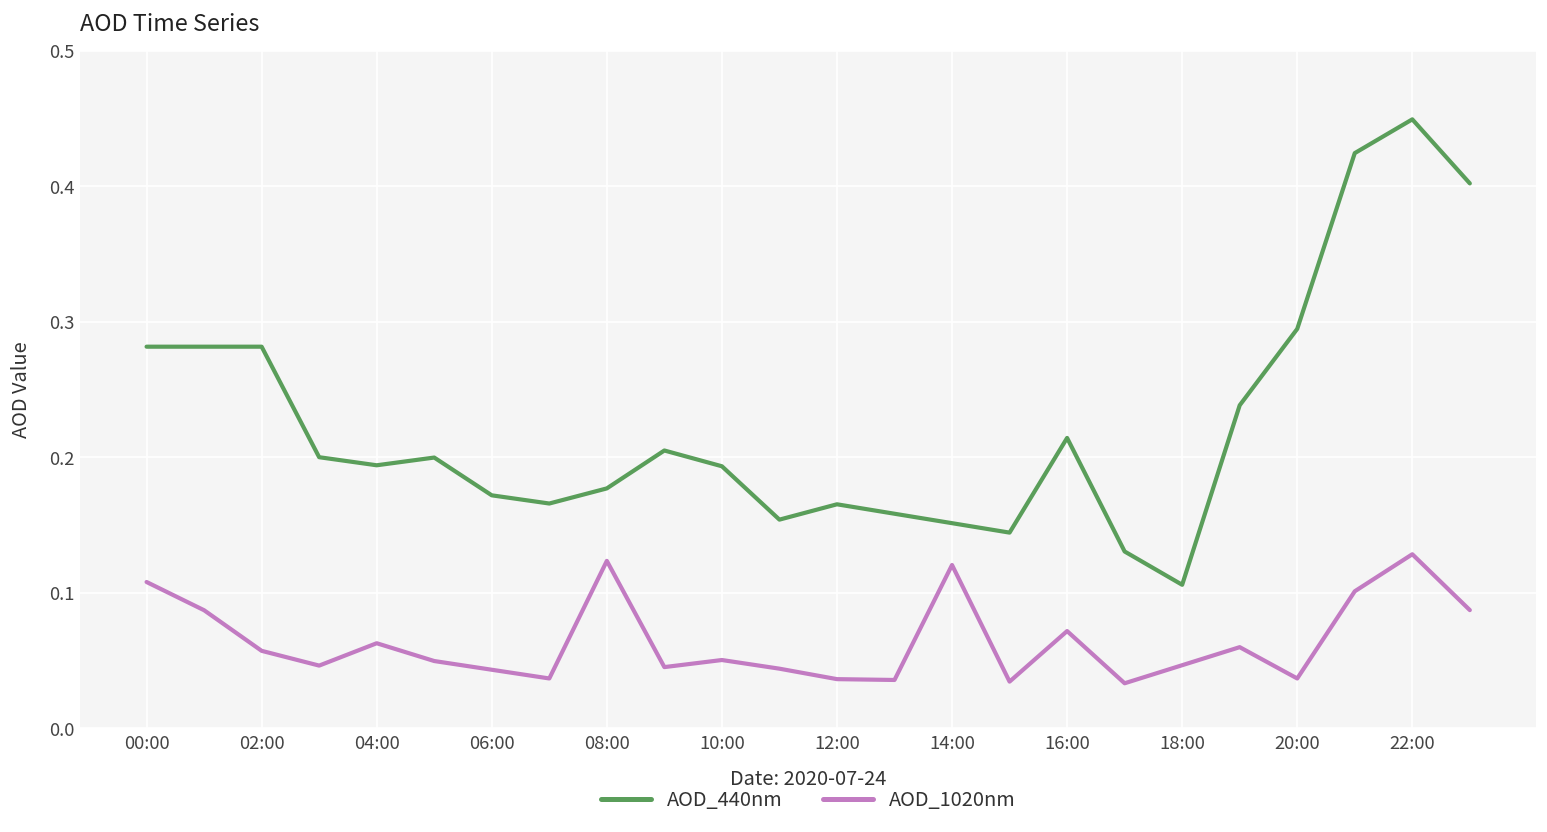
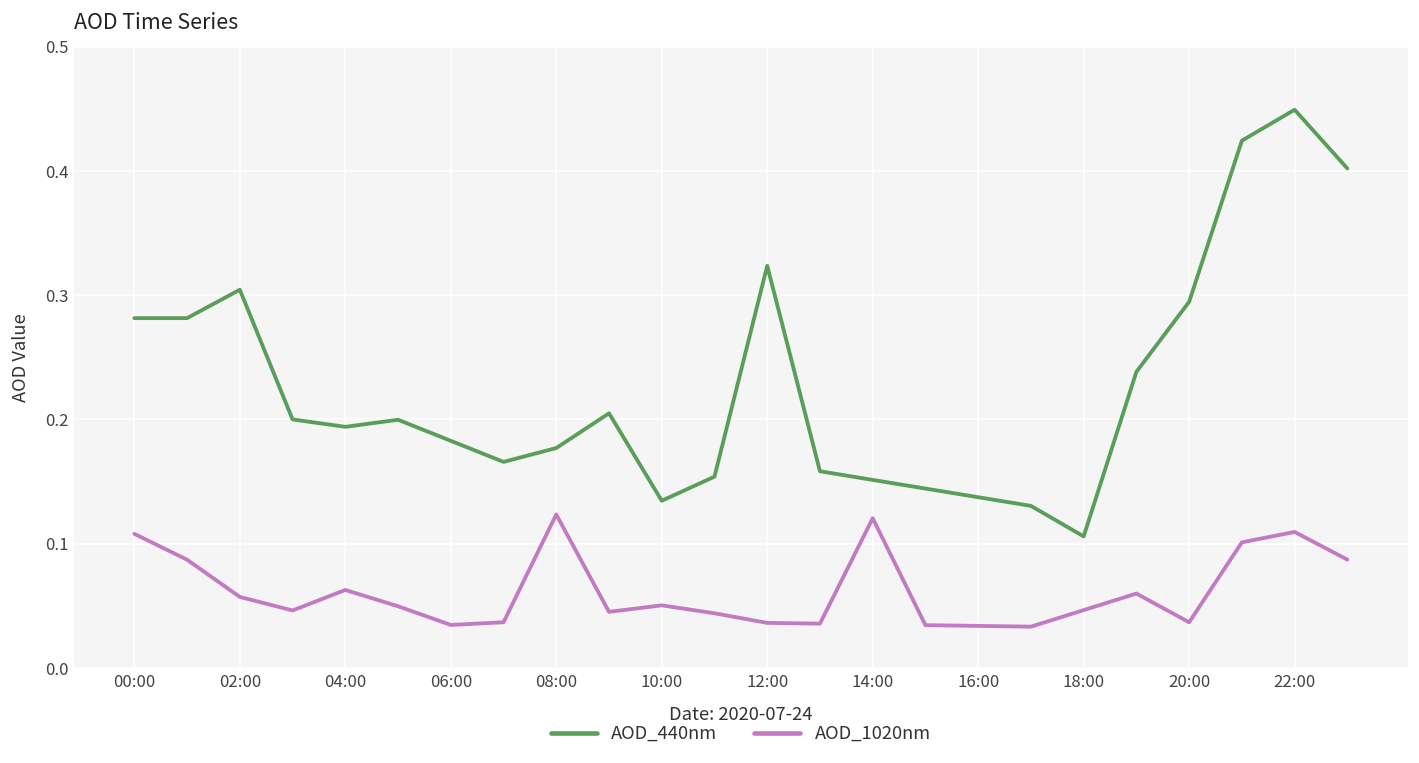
AOD_440nm, 02:00: 0.282 -> 0.304
AOD_440nm, 06:00: 0.172 -> 0.183
AOD_1020nm, 06:00: 0.043 -> 0.035
AOD_440nm, 10:00: 0.193 -> 0.135
AOD_440nm, 12:00: 0.165 -> 0.324
AOD_440nm, 16:00: 0.214 -> 0.137
AOD_1020nm, 16:00: 0.072 -> 0.034
AOD_1020nm, 22:00: 0.128 -> 0.109
